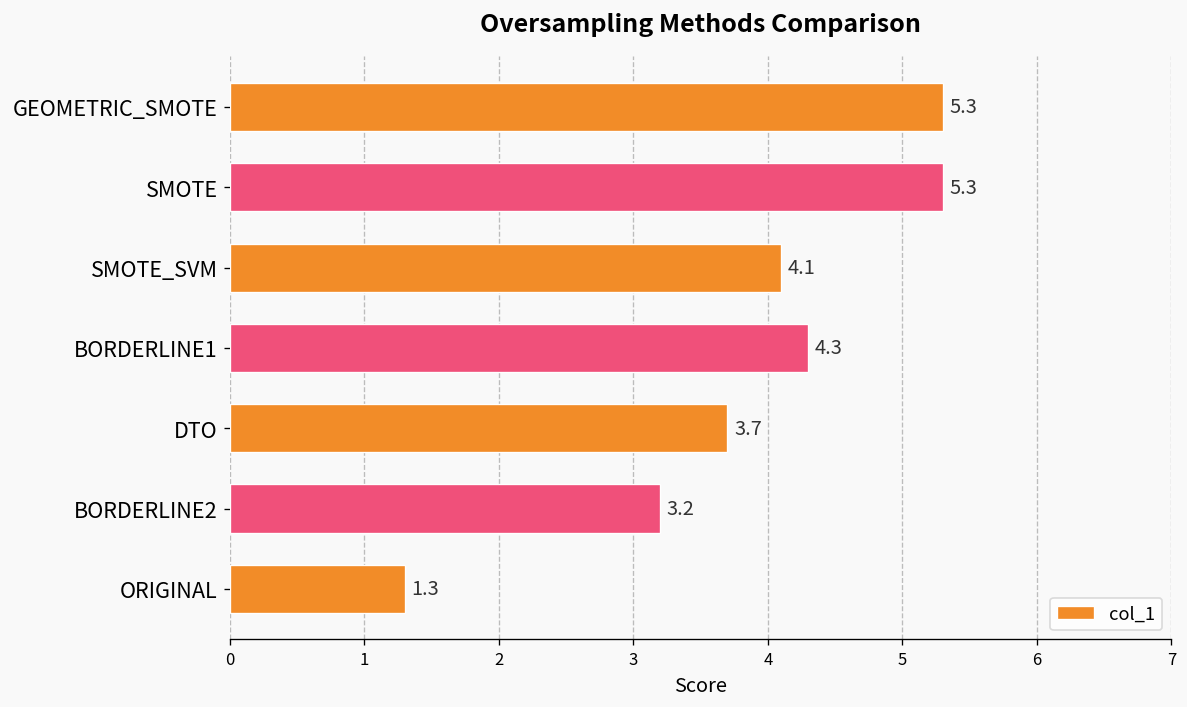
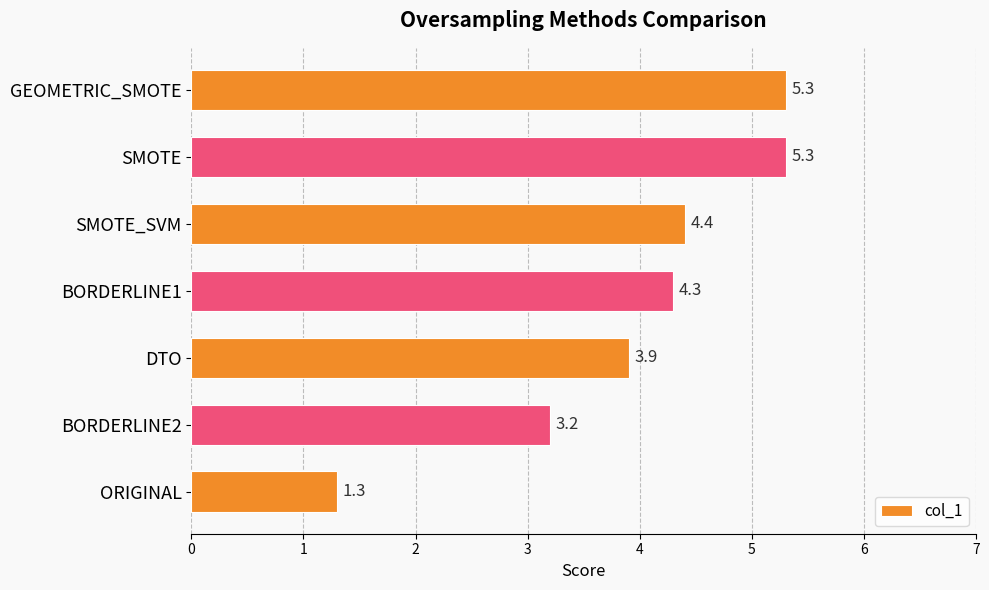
SMOTE_SVM: 4.1 -> 4.4
DTO: 3.7 -> 3.9
